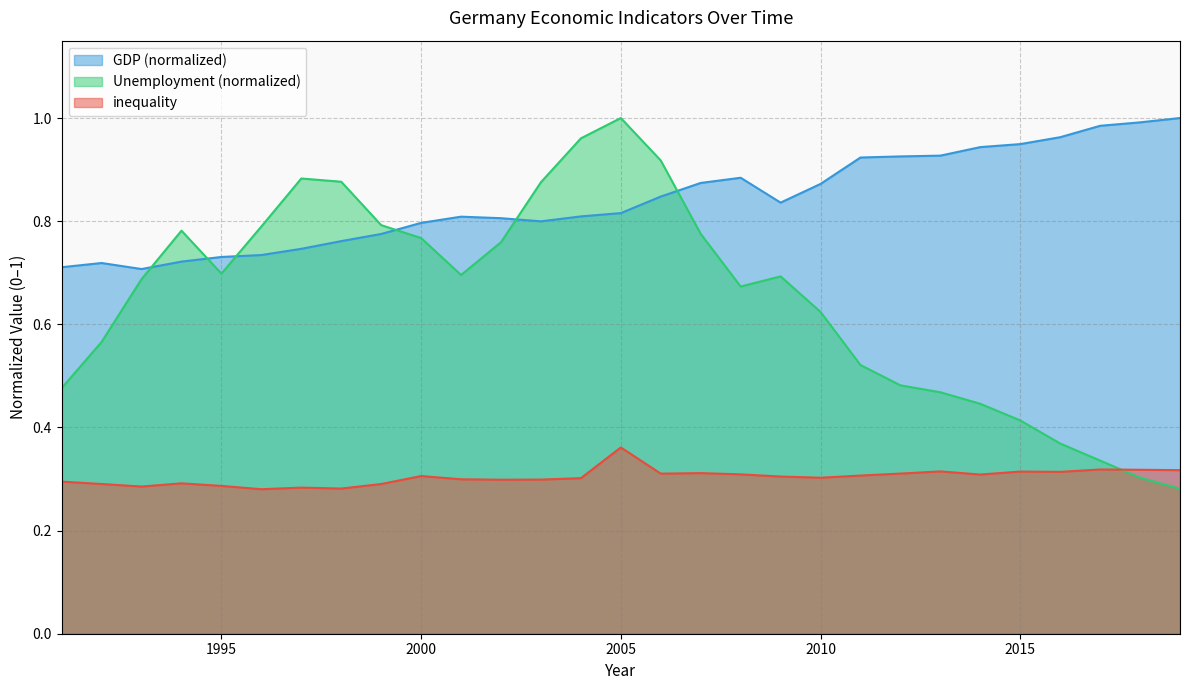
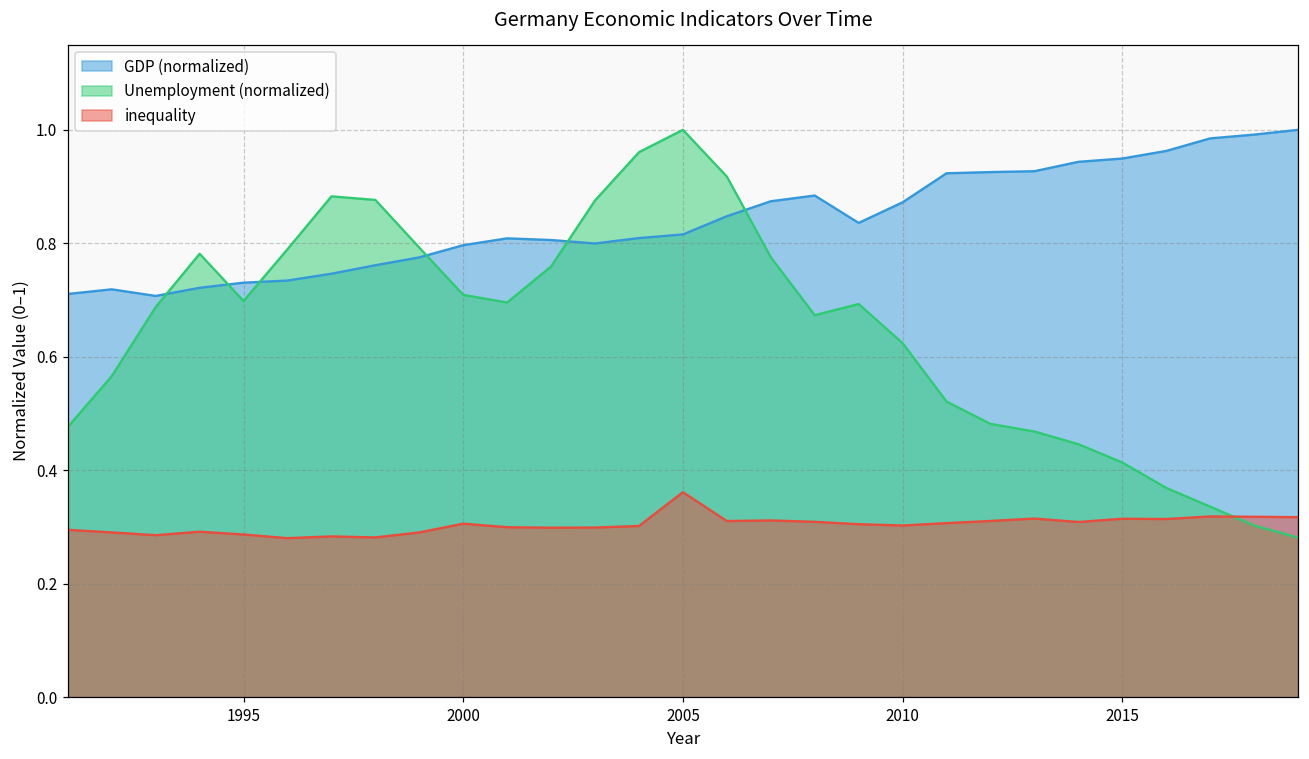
Unemployment (normalized), 2000: 0.77 -> 0.71
